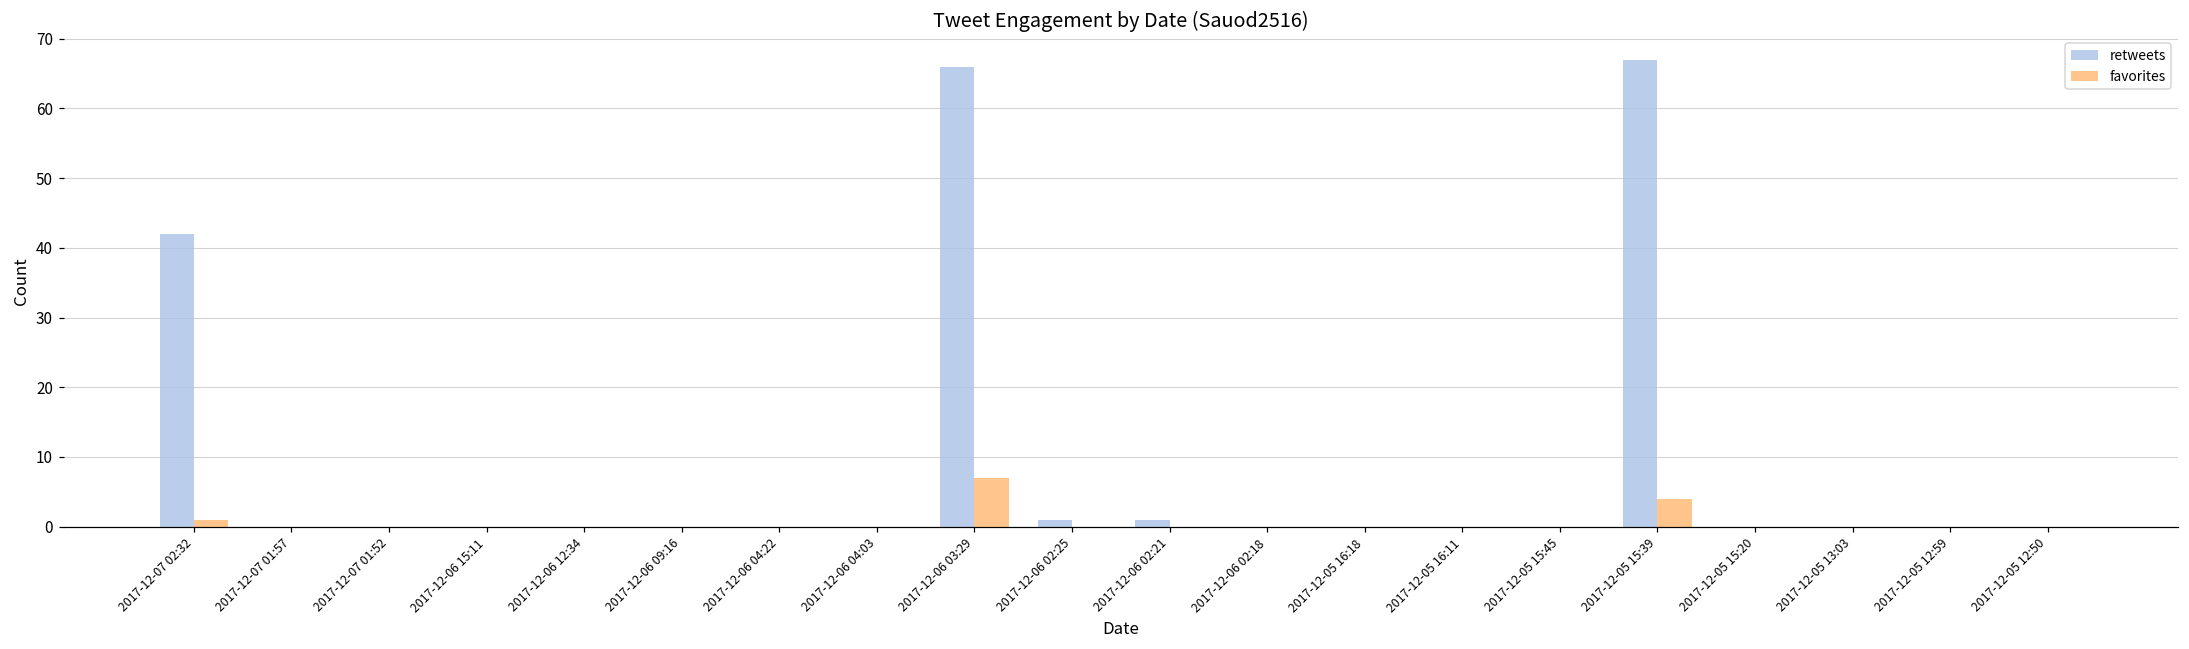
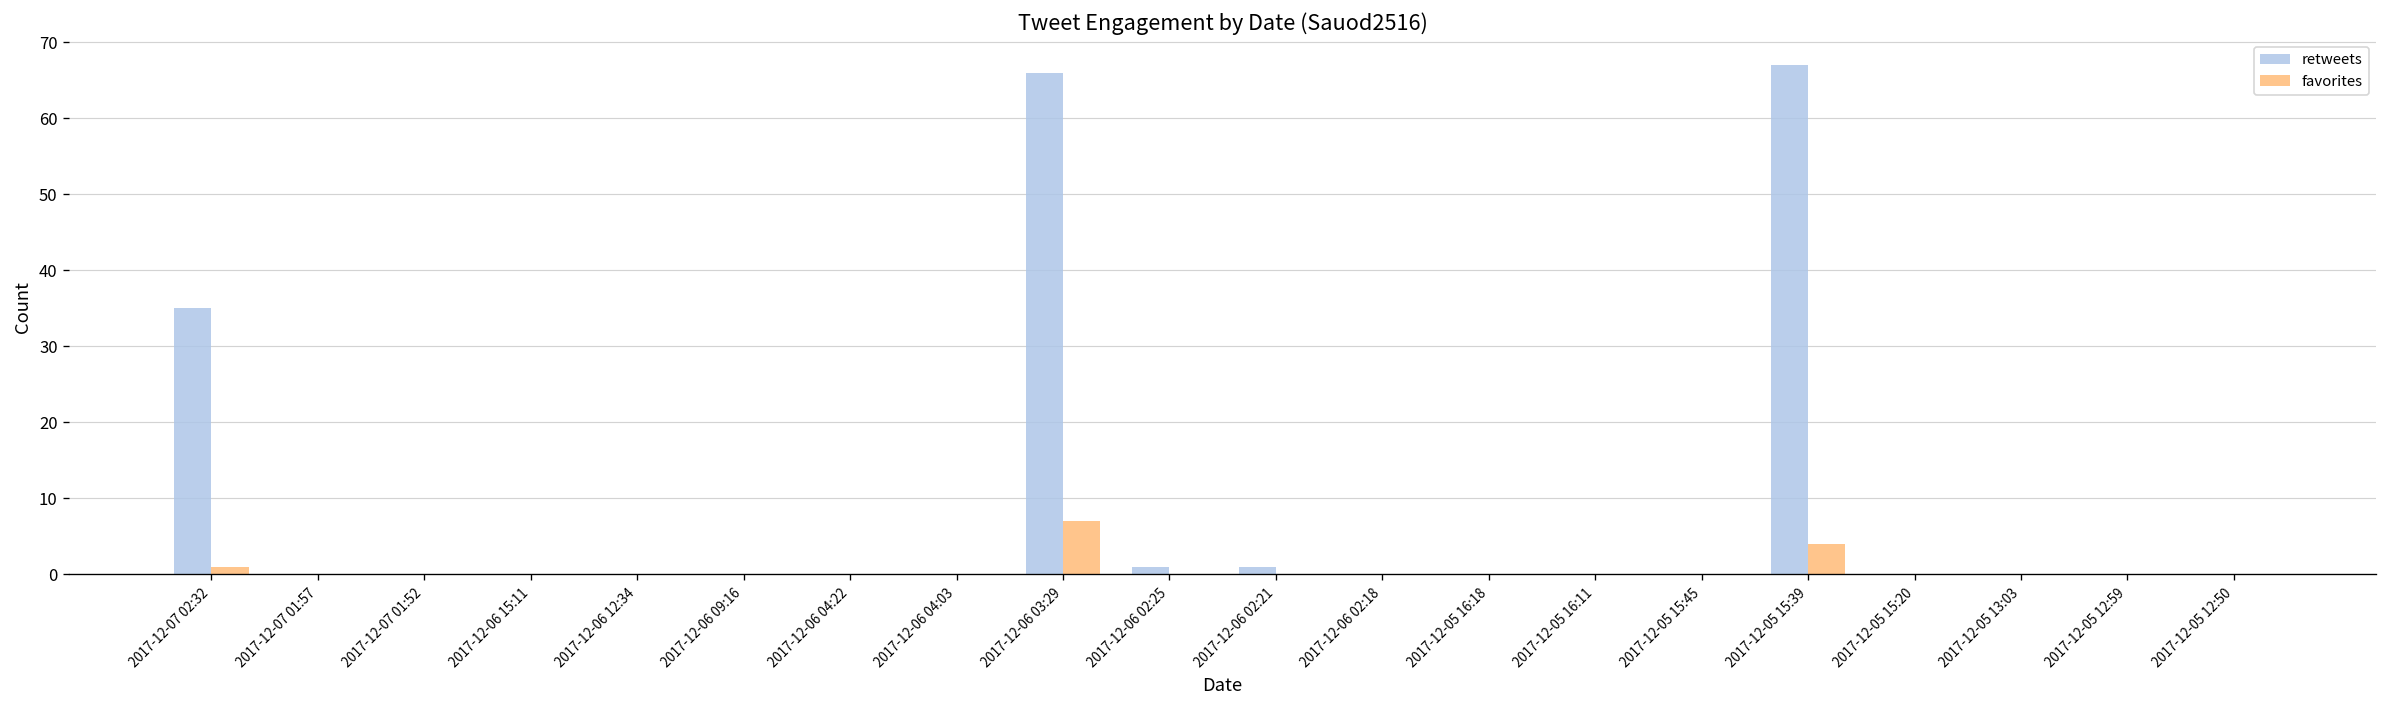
retweets, 2017-12-07 02:32: 42 -> 35
